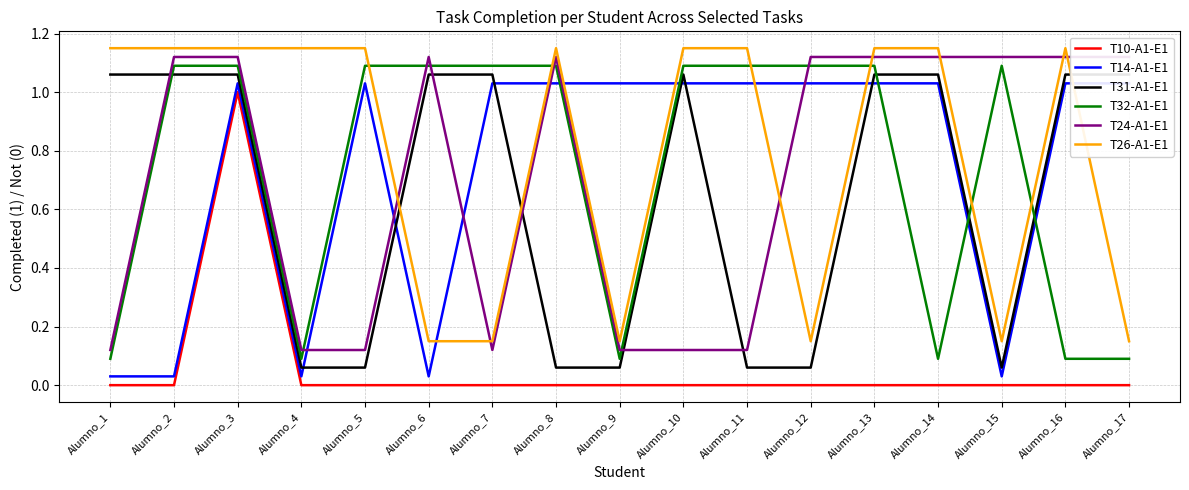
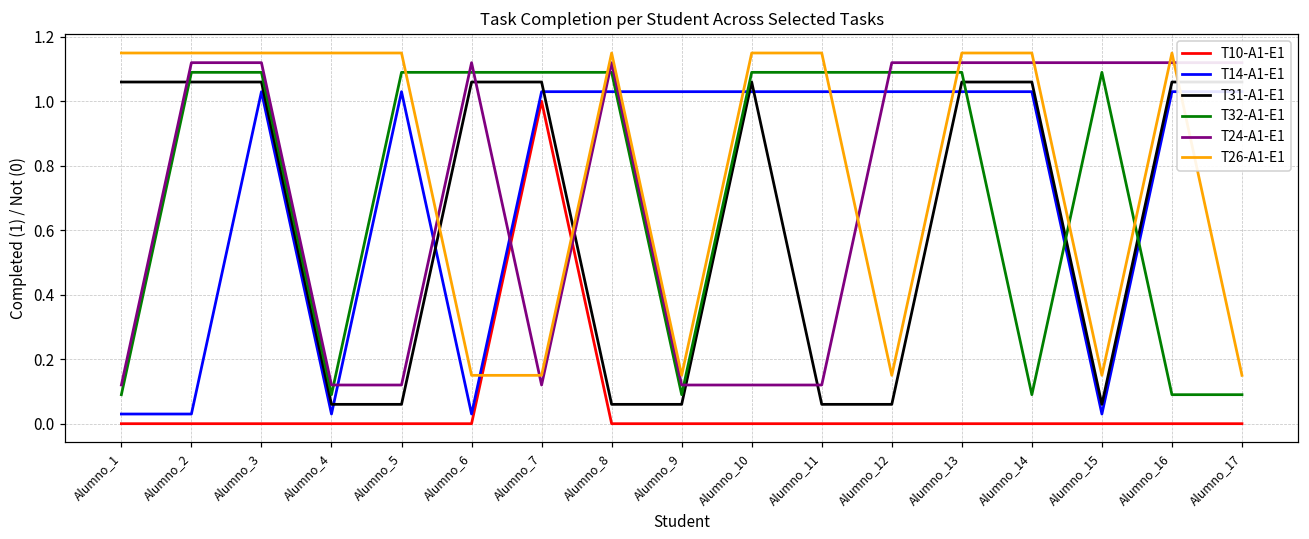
T10-A1-E1, Alumno_3: 1 -> 0
T10-A1-E1, Alumno_7: 0 -> 1
